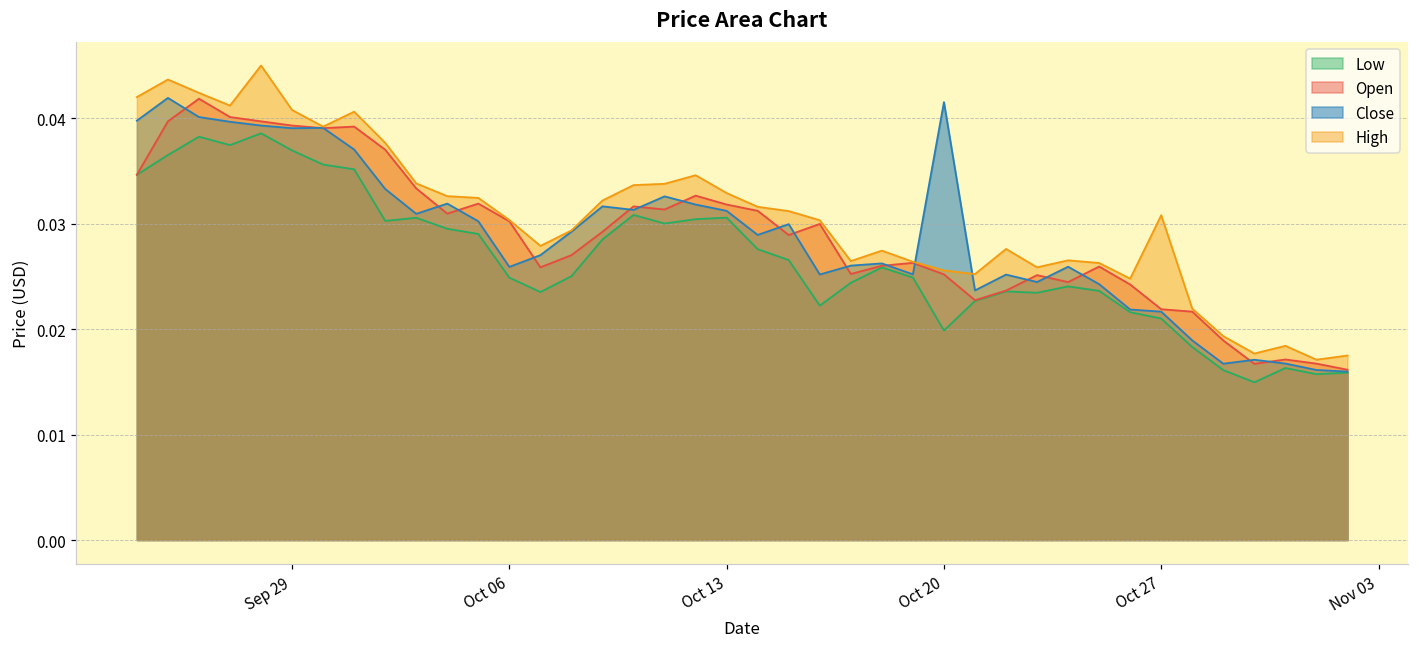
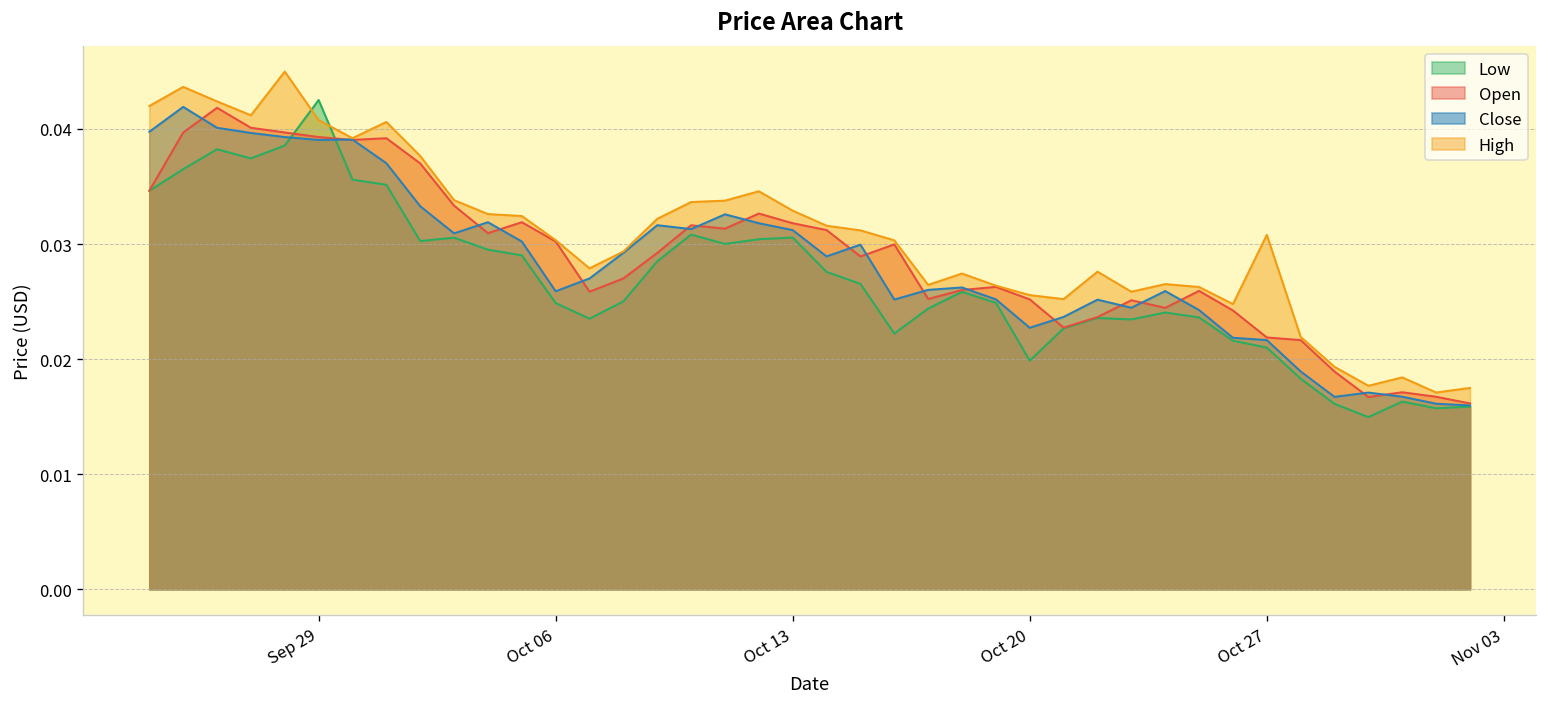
Low, Sep 29: 0.037 -> 0.043
Close, Oct 20: 0.042 -> 0.023
